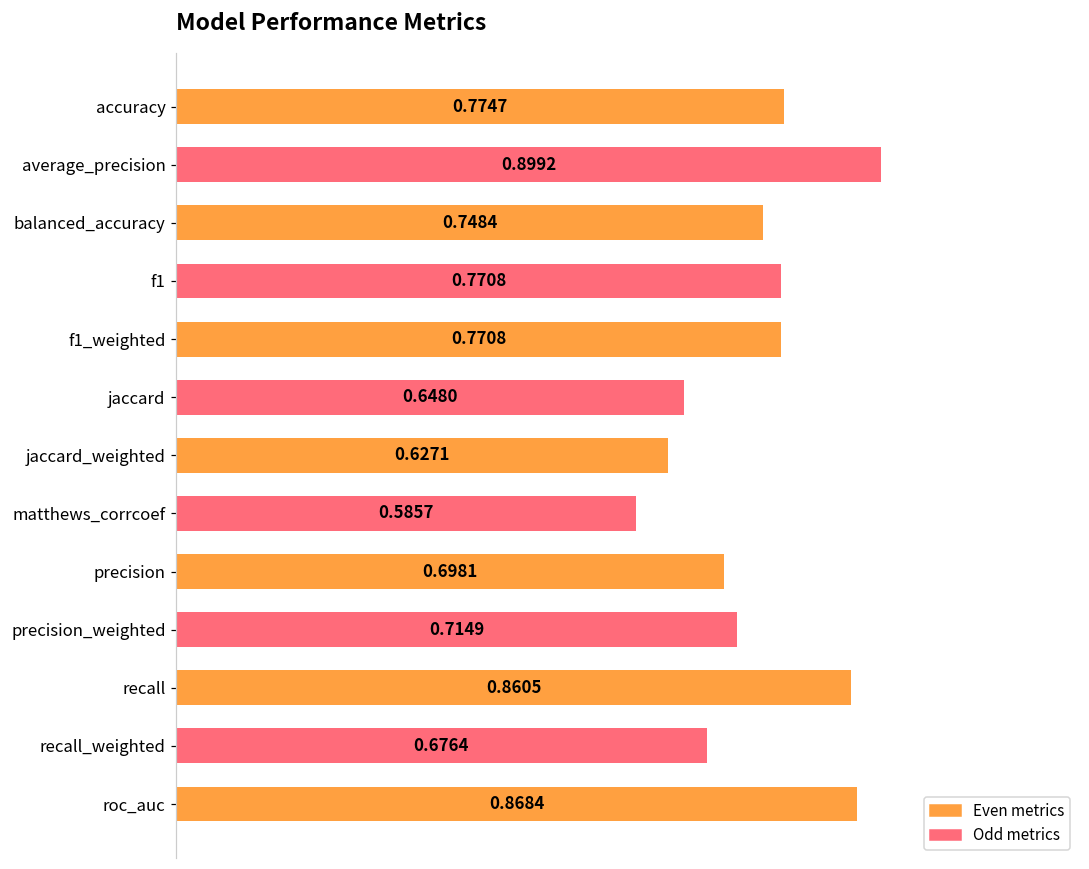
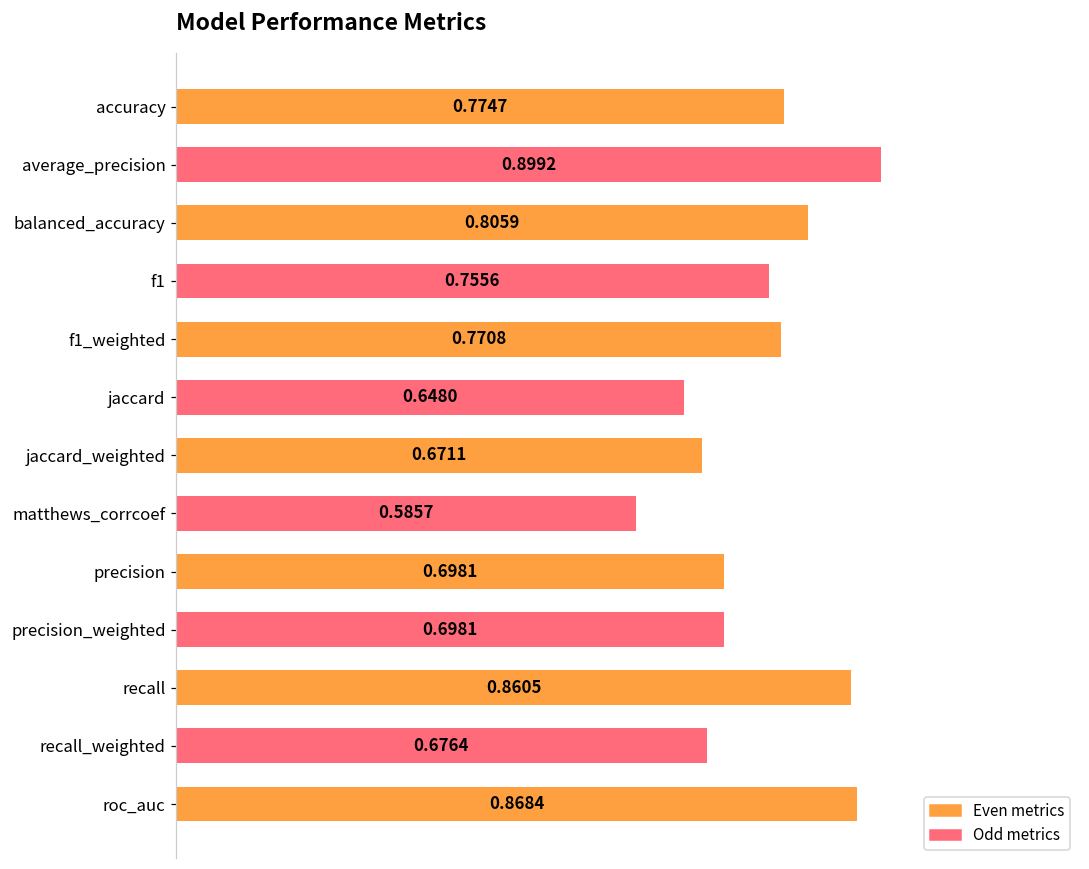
balanced_accuracy: 0.7484 -> 0.8059
f1: 0.7708 -> 0.7556
jaccard_weighted: 0.6271 -> 0.6711
precision_weighted: 0.7149 -> 0.6981
